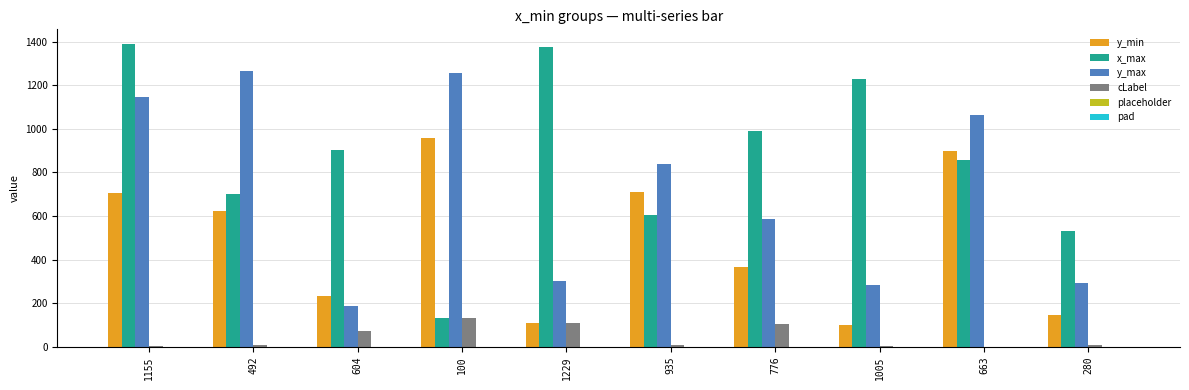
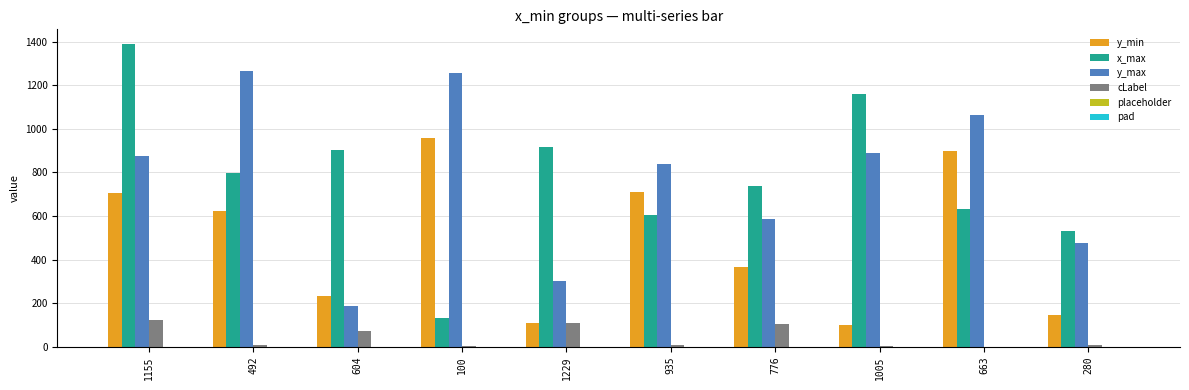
y_max, 1155: 1150 -> 880
cLabel, 1155: 0 -> 130
x_max, 492: 700 -> 800
cLabel, 100: 130 -> 10
x_max, 1229: 1370 -> 920
x_max, 776: 990 -> 740
x_max, 1005: 1230 -> 1160
y_max, 1005: 280 -> 890
x_max, 663: 860 -> 630
y_max, 280: 290 -> 480
